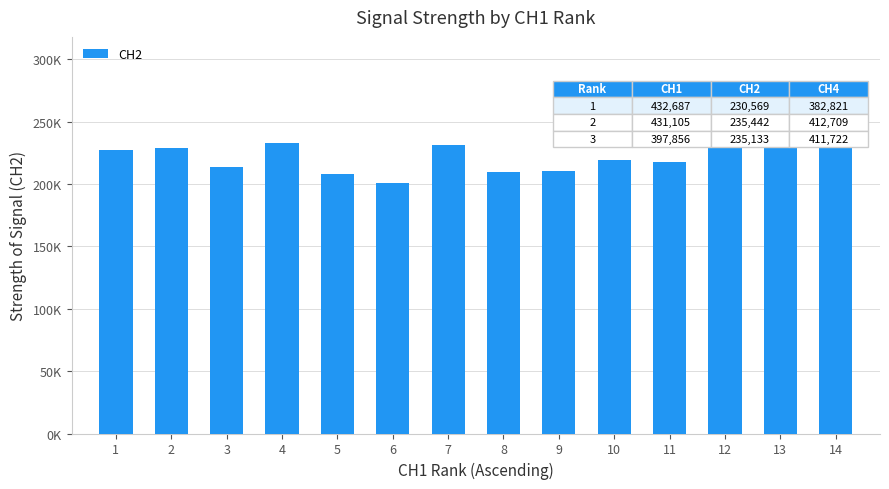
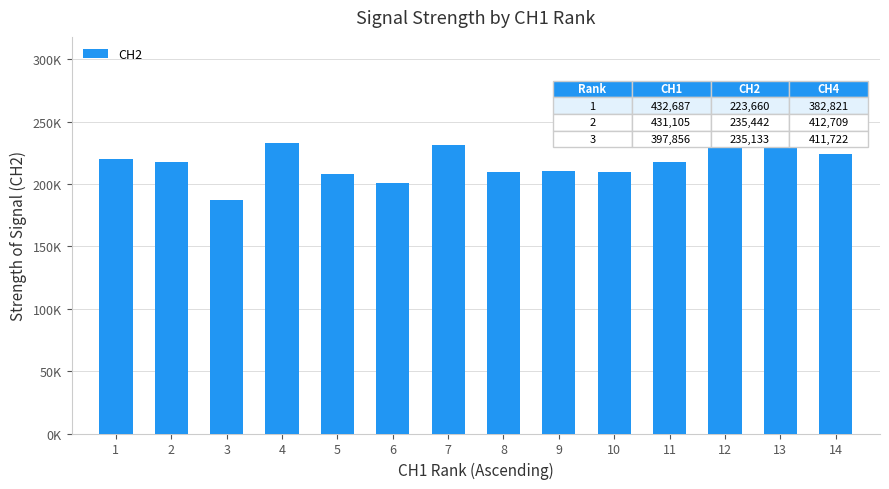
1: 227000 -> 220000
2: 229000 -> 217000
3: 214000 -> 187000
10: 219000 -> 210000
14: 230,569 -> 223,660
